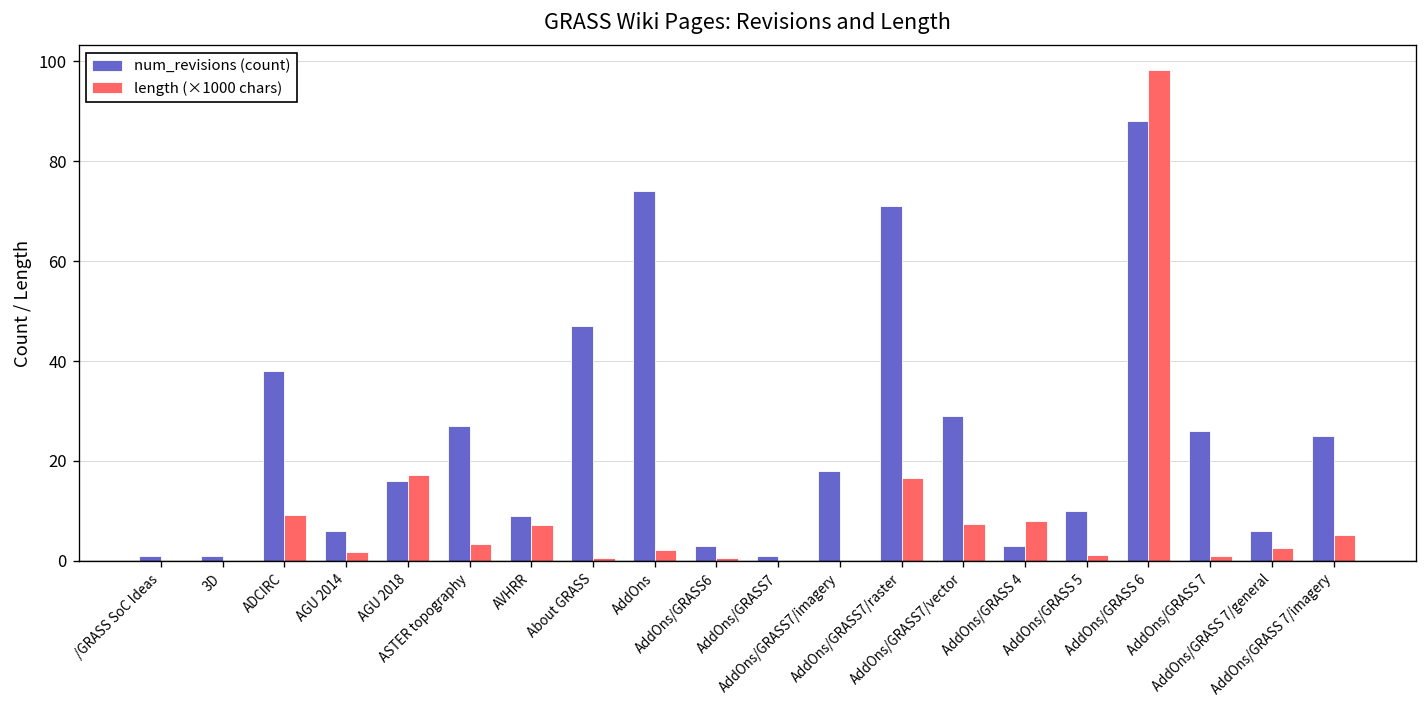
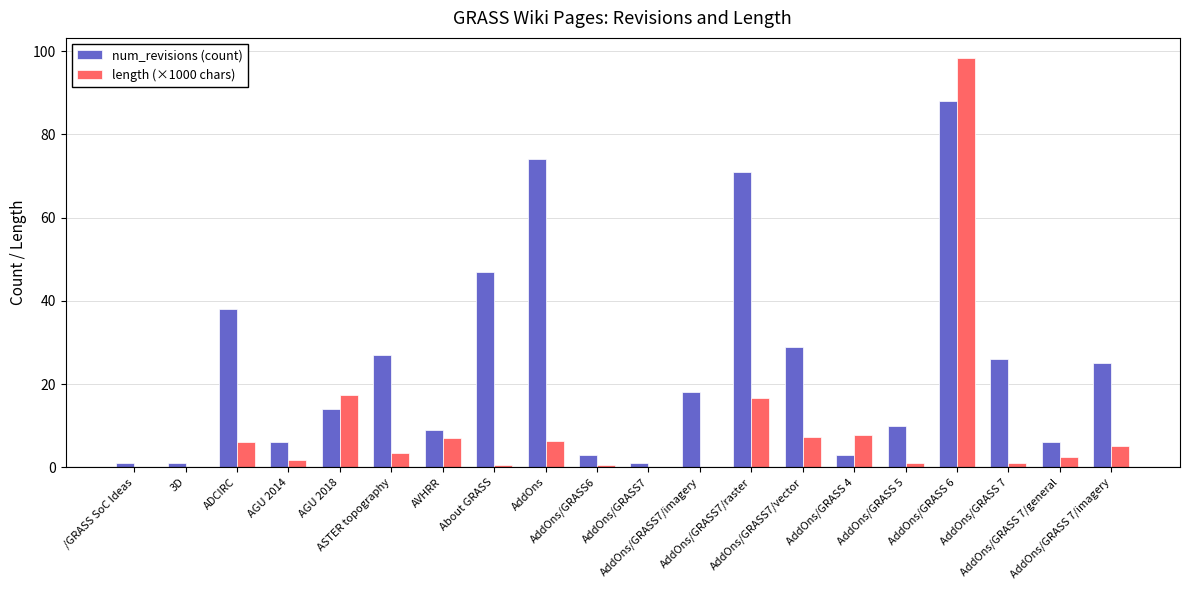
length (×1000 chars), ADCIRC: 9 -> 6
num_revisions (count), AGU 2018: 16 -> 14
length (×1000 chars), AddOns: 2 -> 6
